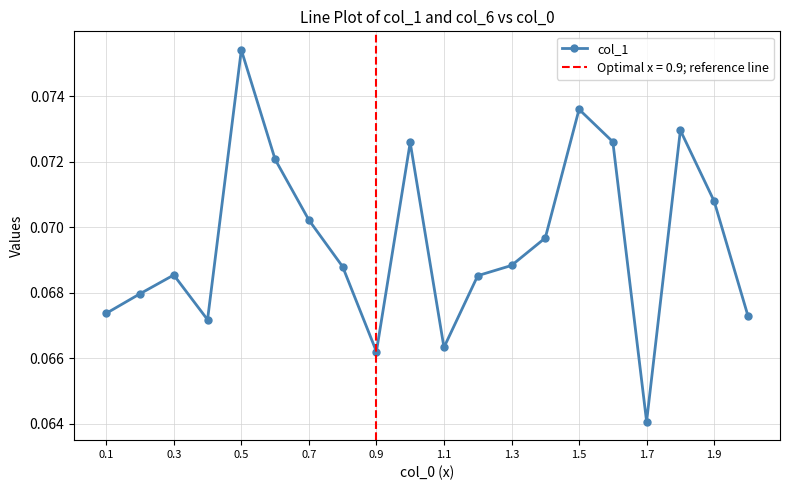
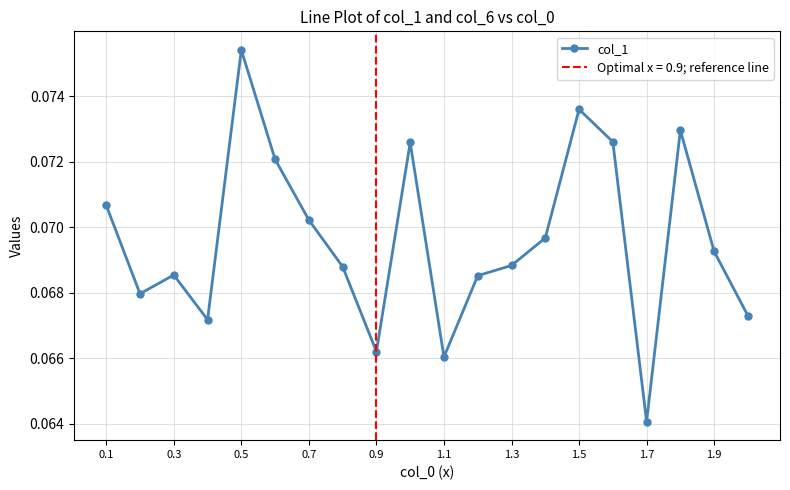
0.1: 0.0674 -> 0.0707
1.1: 0.0663 -> 0.0660
1.9: 0.0708 -> 0.0693
